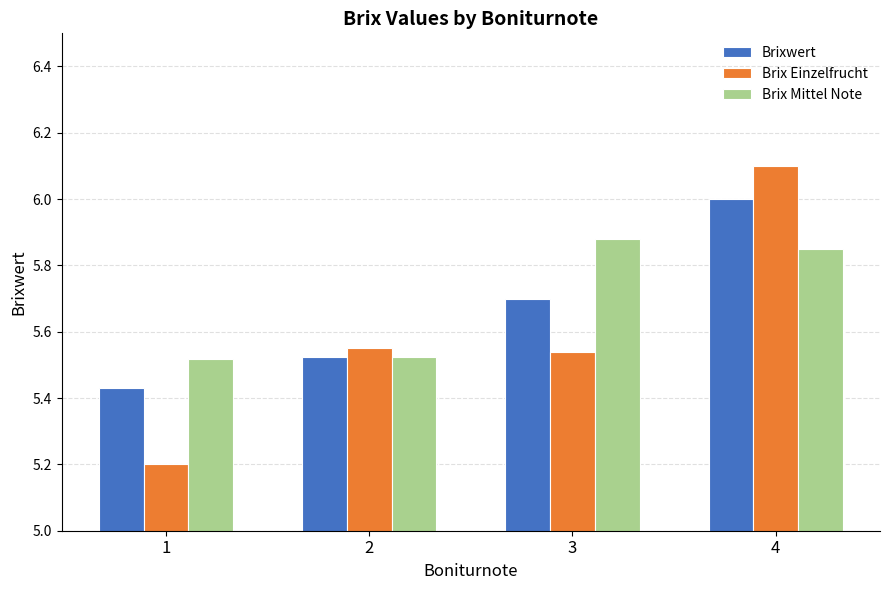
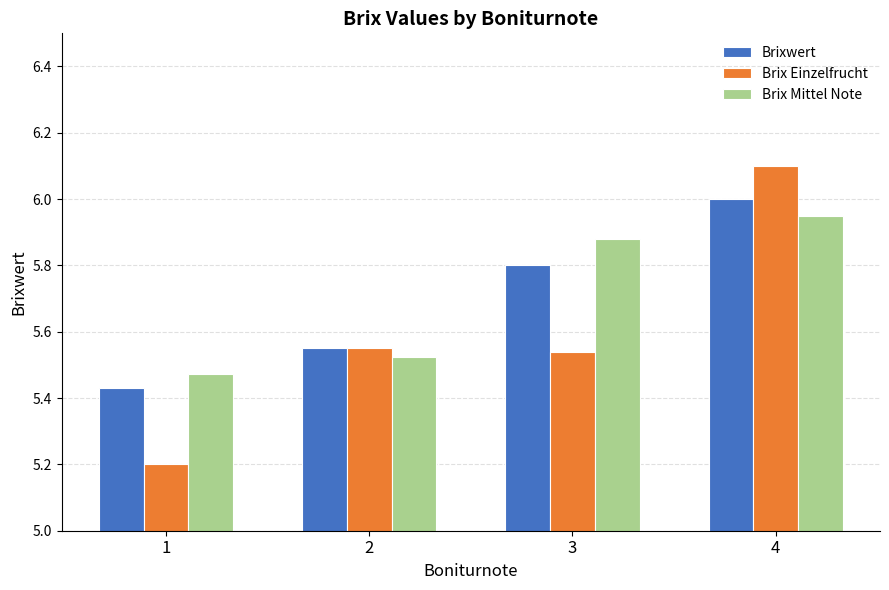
Brix Mittel Note, 1: 5.52 -> 5.47
Brixwert, 2: 5.52 -> 5.55
Brixwert, 3: 5.7 -> 5.8
Brix Mittel Note, 4: 5.85 -> 5.95
